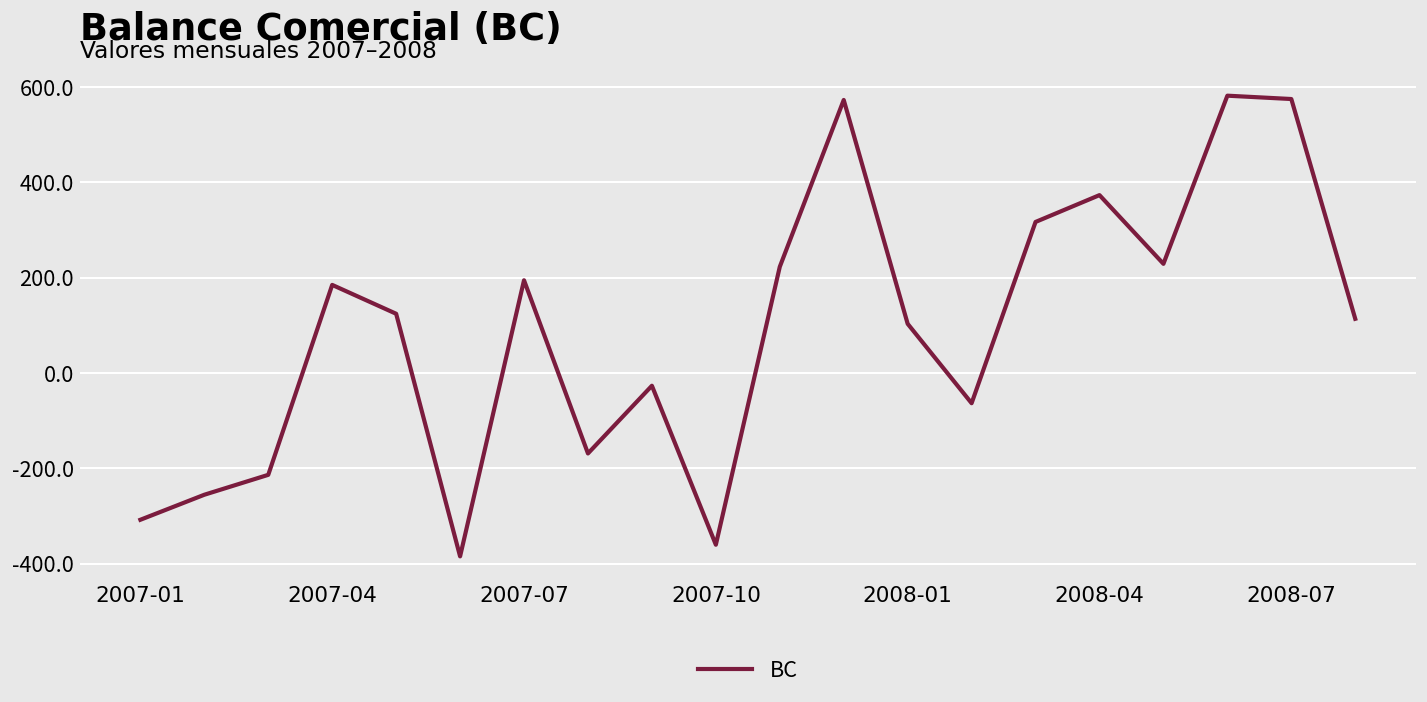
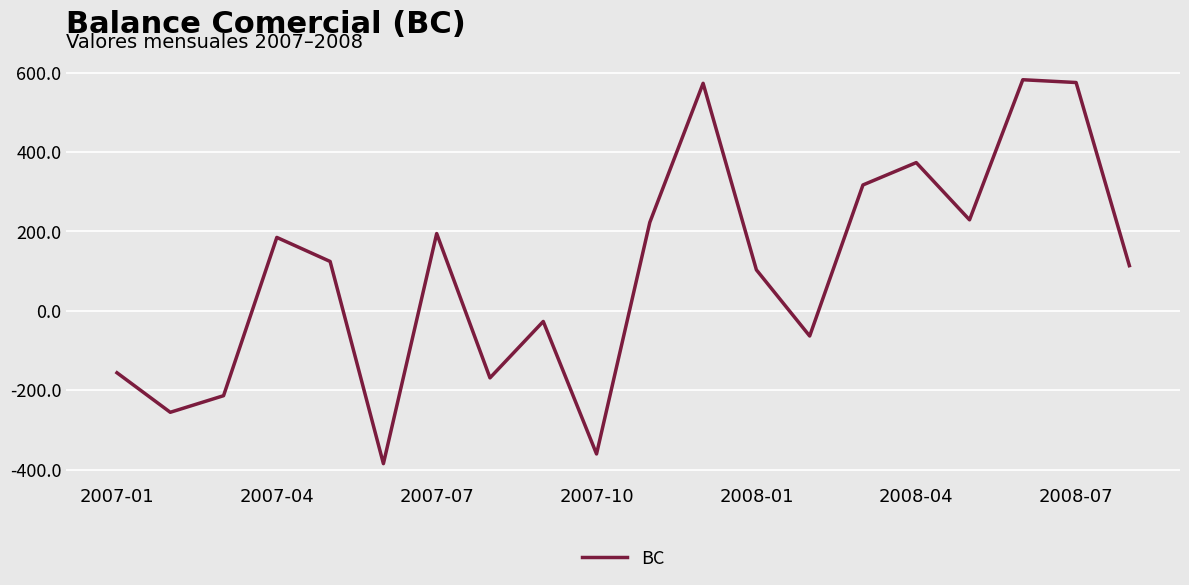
2007-01: -310 -> -160
